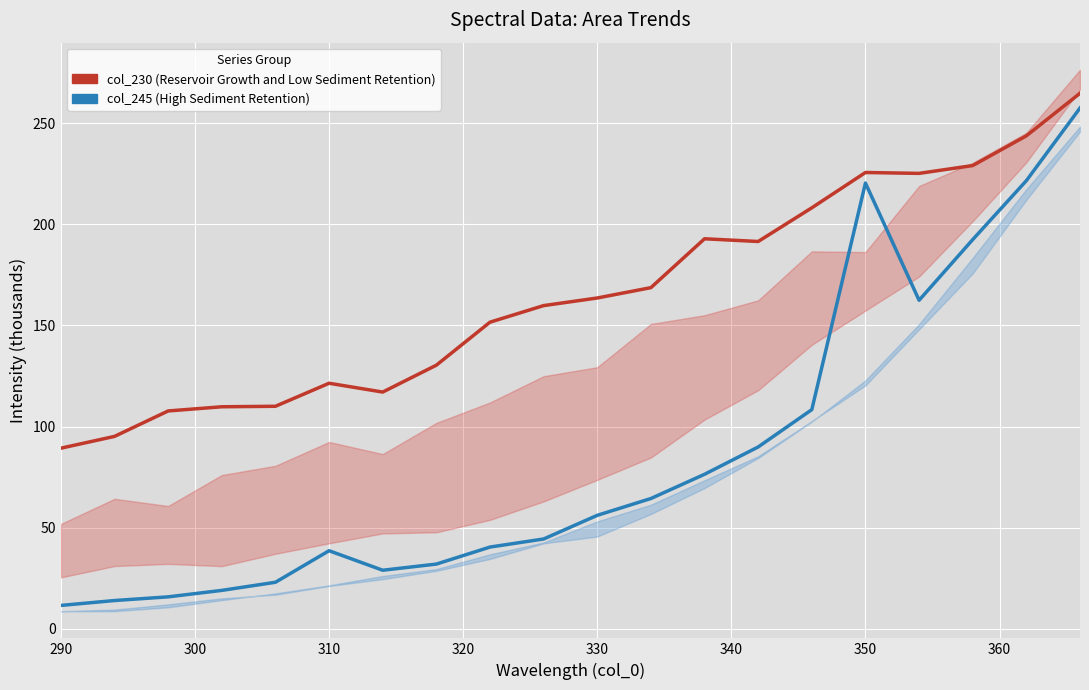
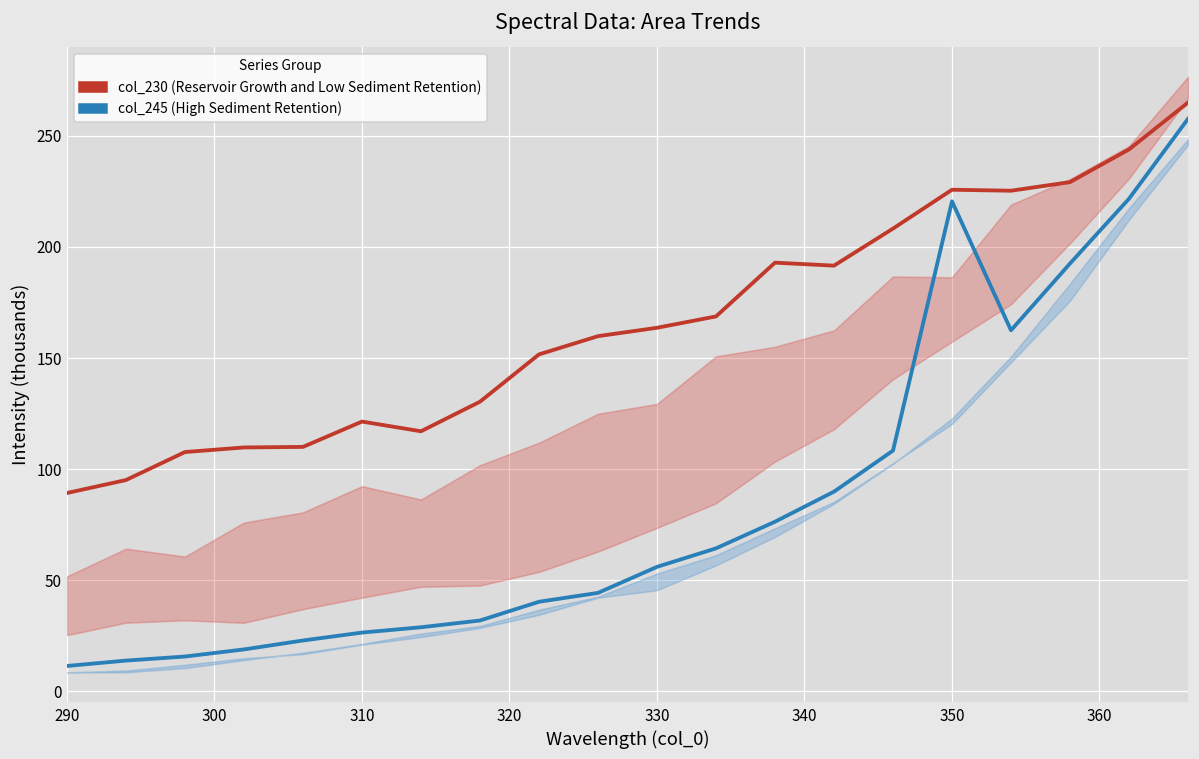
col_245 (High Sediment Retention), 310: 39 -> 26
